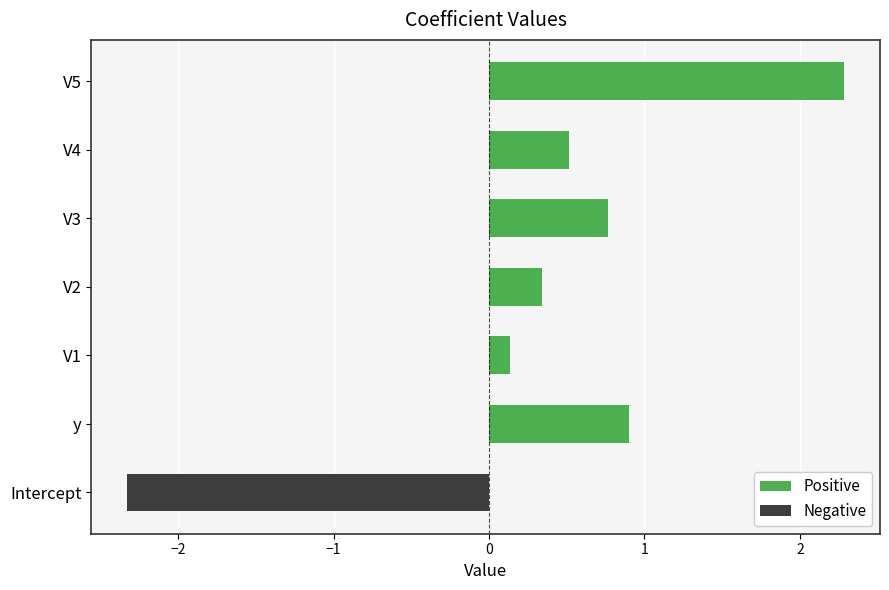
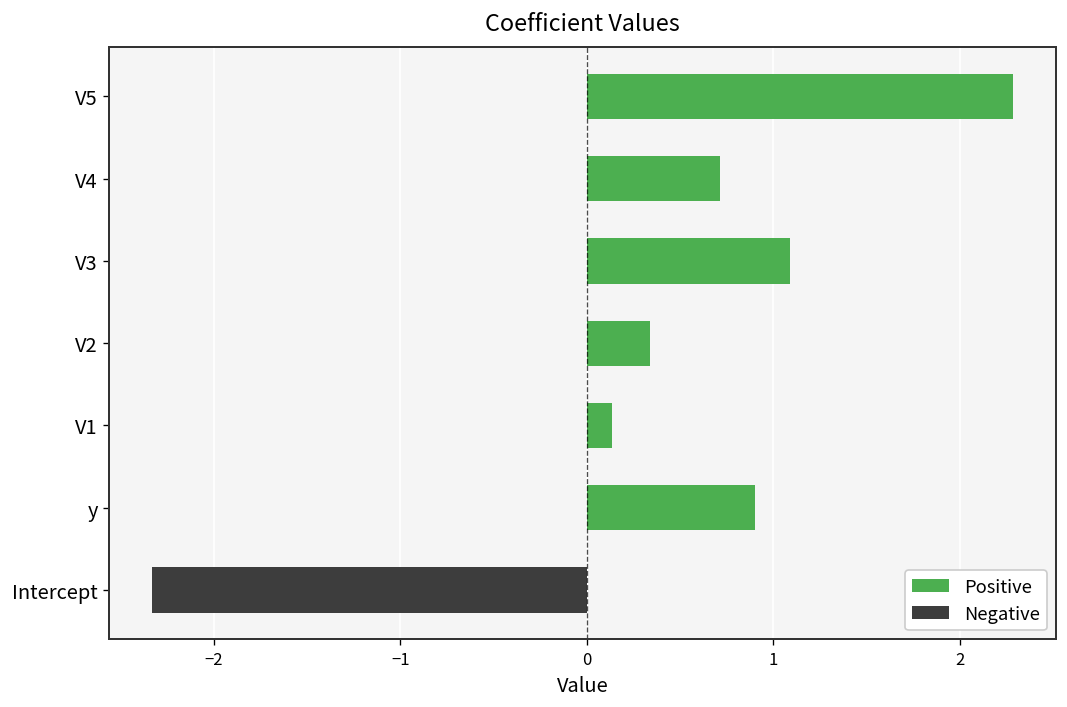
Positive, V4: 0.51 -> 0.72
Positive, V3: 0.77 -> 1.09
